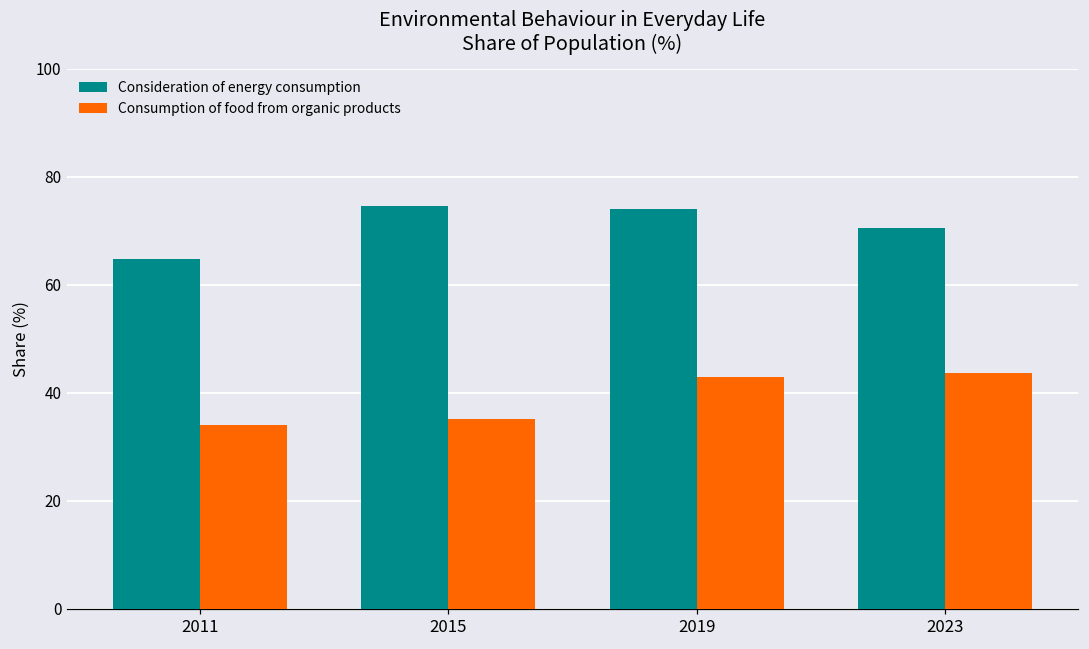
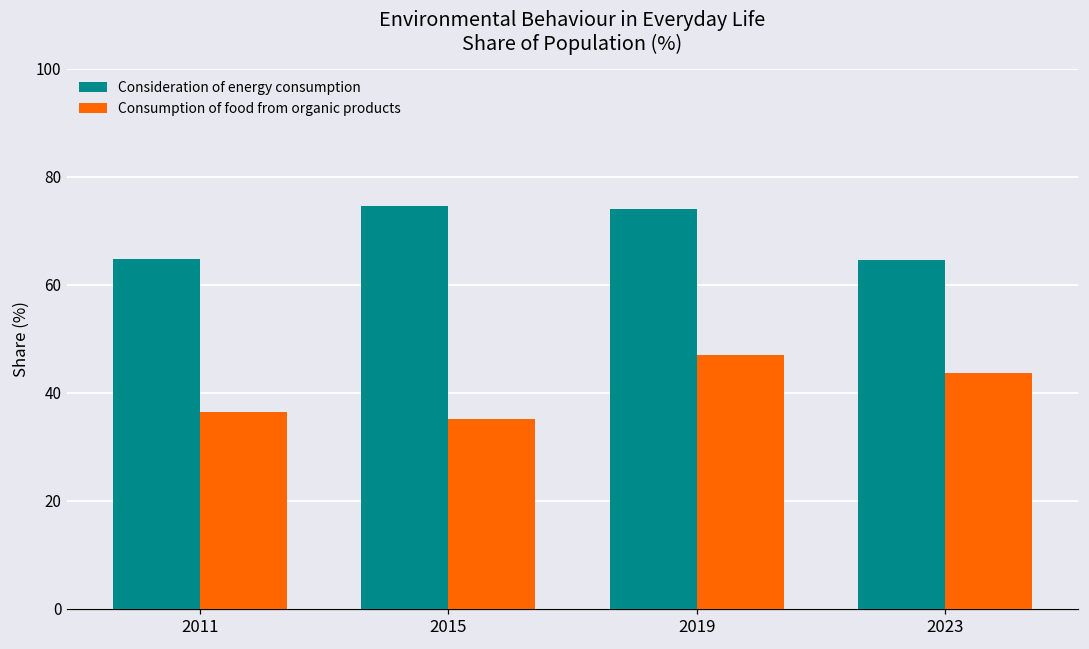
Consumption of food from organic products, 2011: 34 -> 36
Consumption of food from organic products, 2019: 43 -> 47
Consideration of energy consumption, 2023: 70 -> 65
